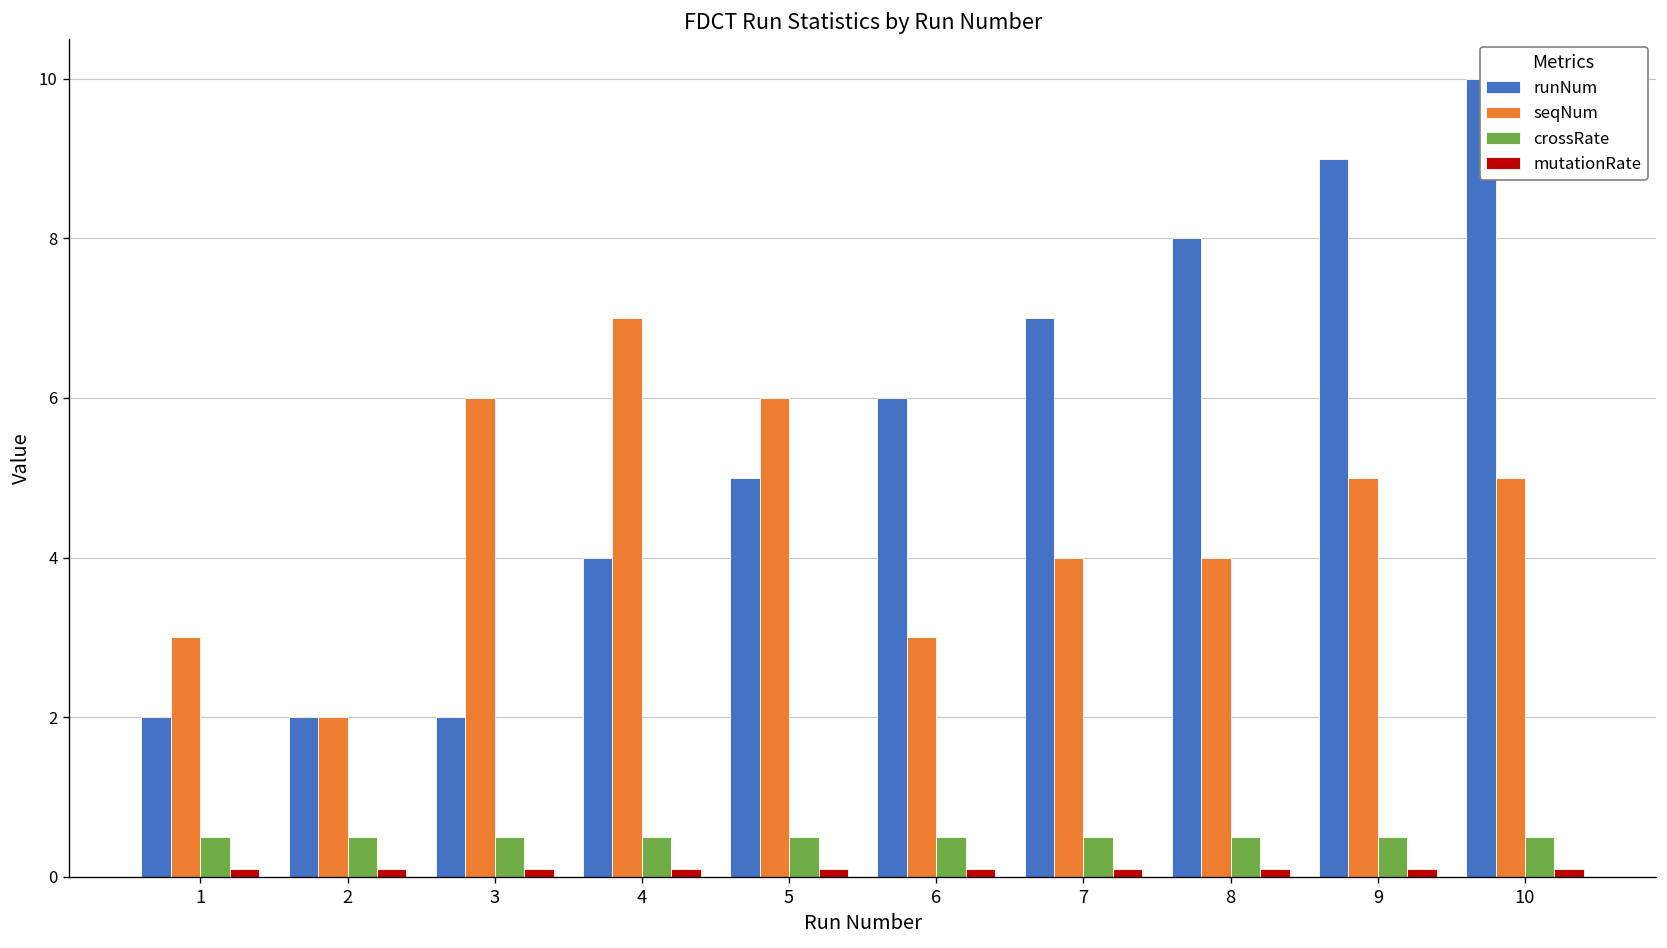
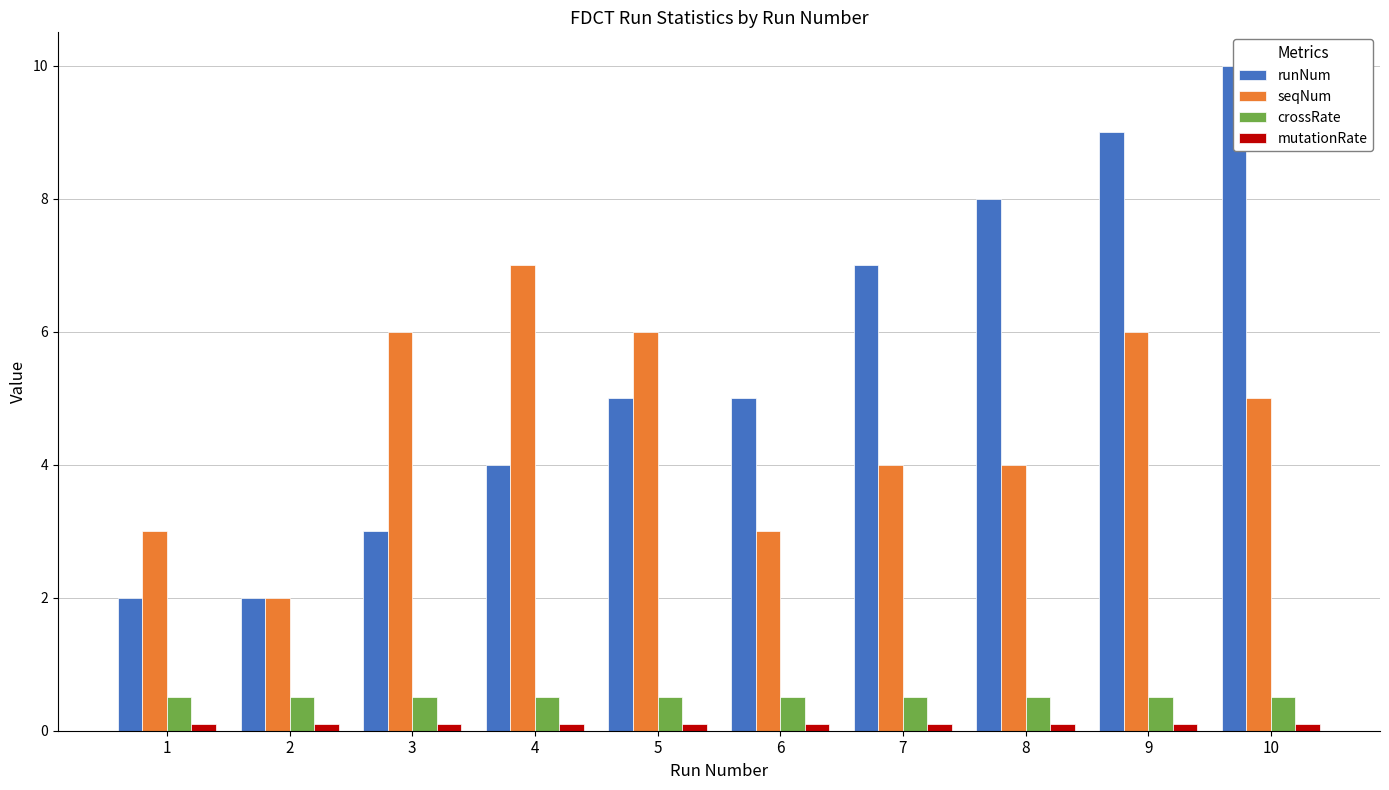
runNum, 3: 2 -> 3
runNum, 6: 6 -> 5
seqNum, 9: 5 -> 6
